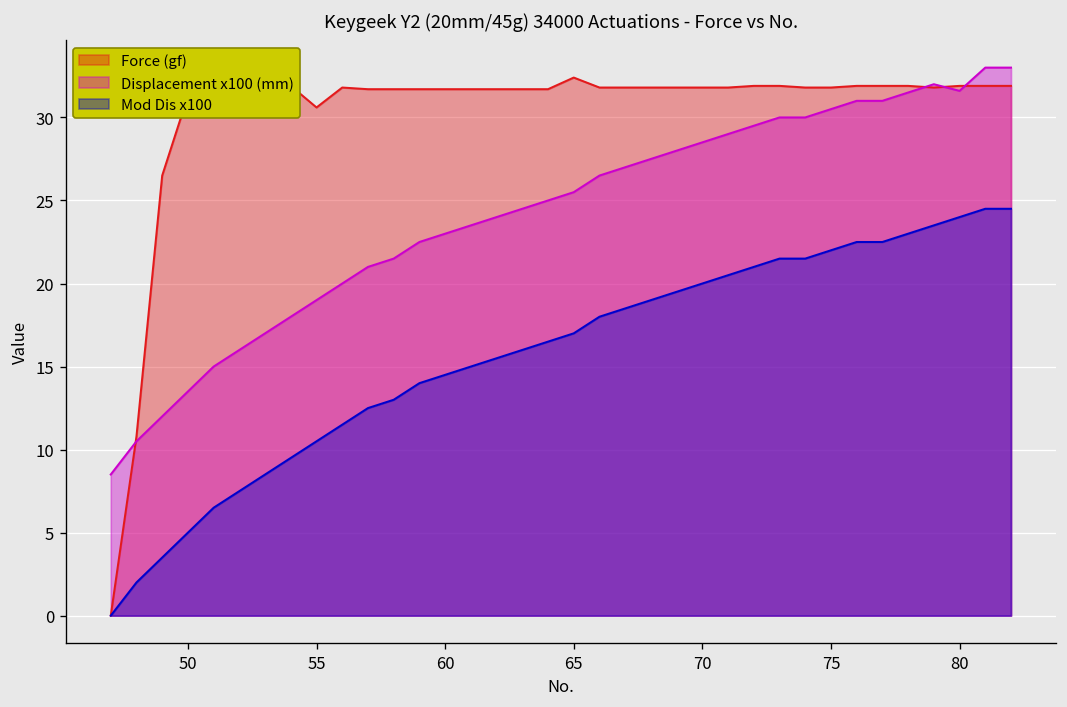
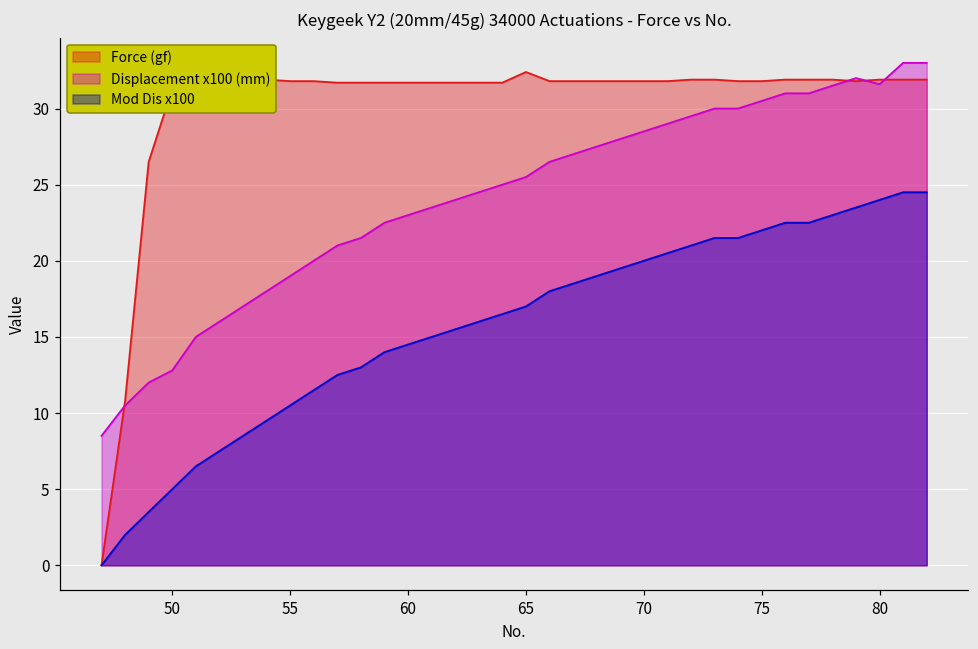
Displacement x100 (mm), 50: 13.5 -> 12.8
Force (gf), 55: 30.6 -> 31.8
